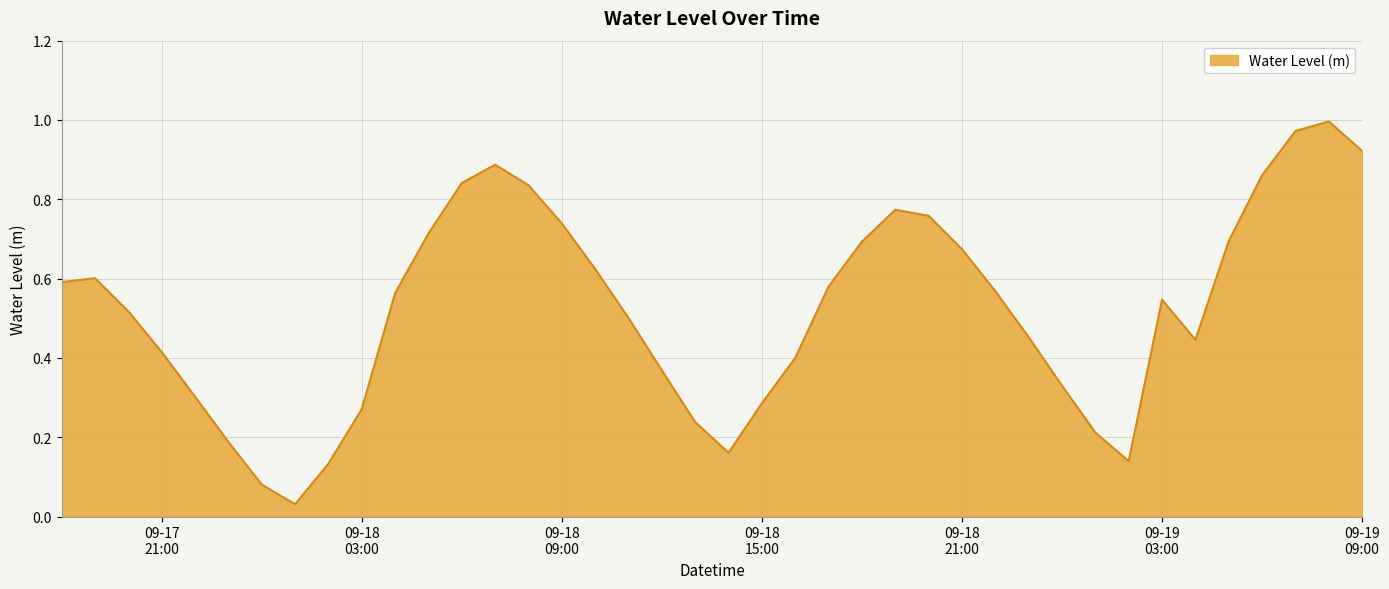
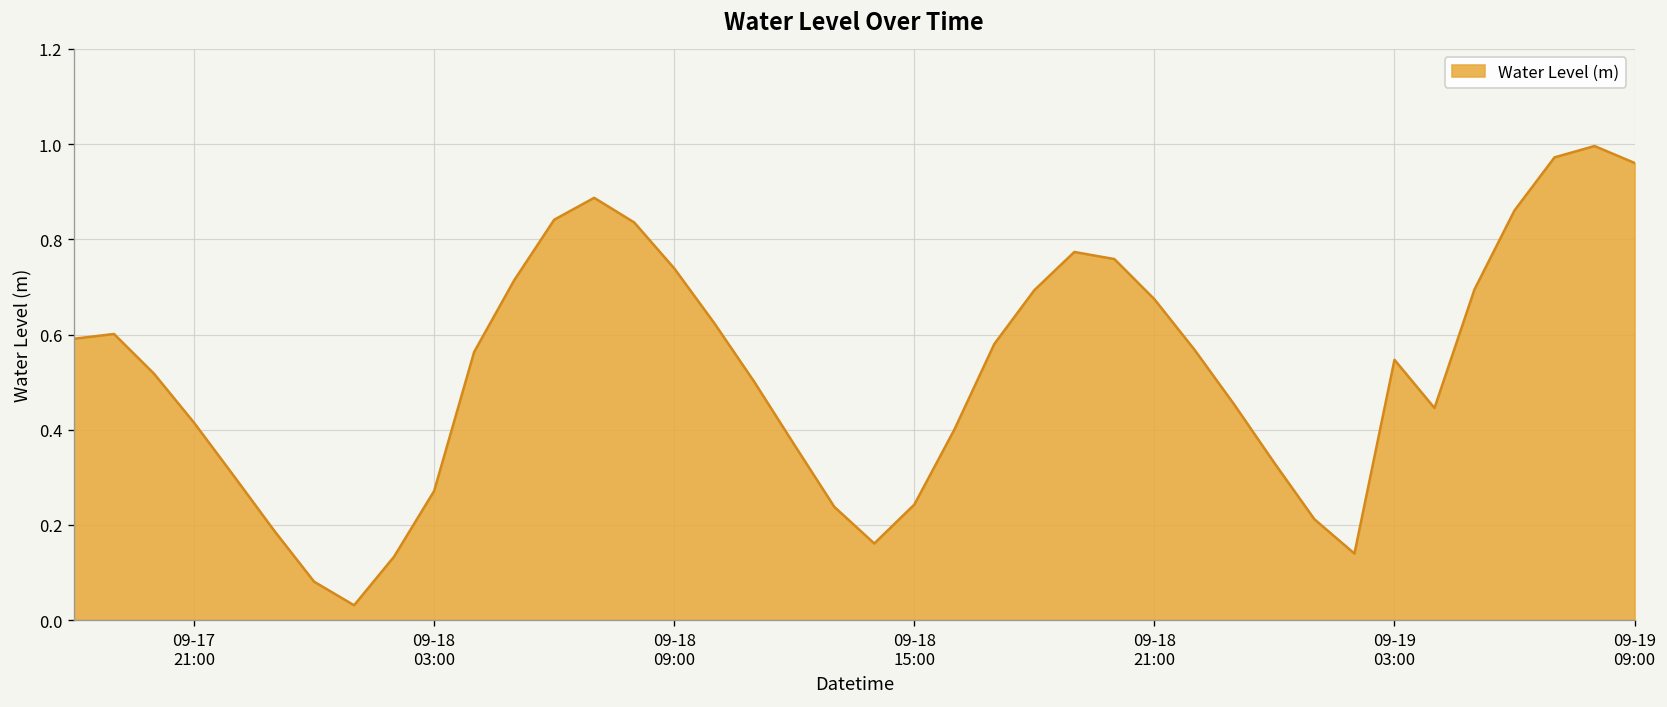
09-18 15:00: 0.29 -> 0.24
09-19 09:00: 0.92 -> 0.96
